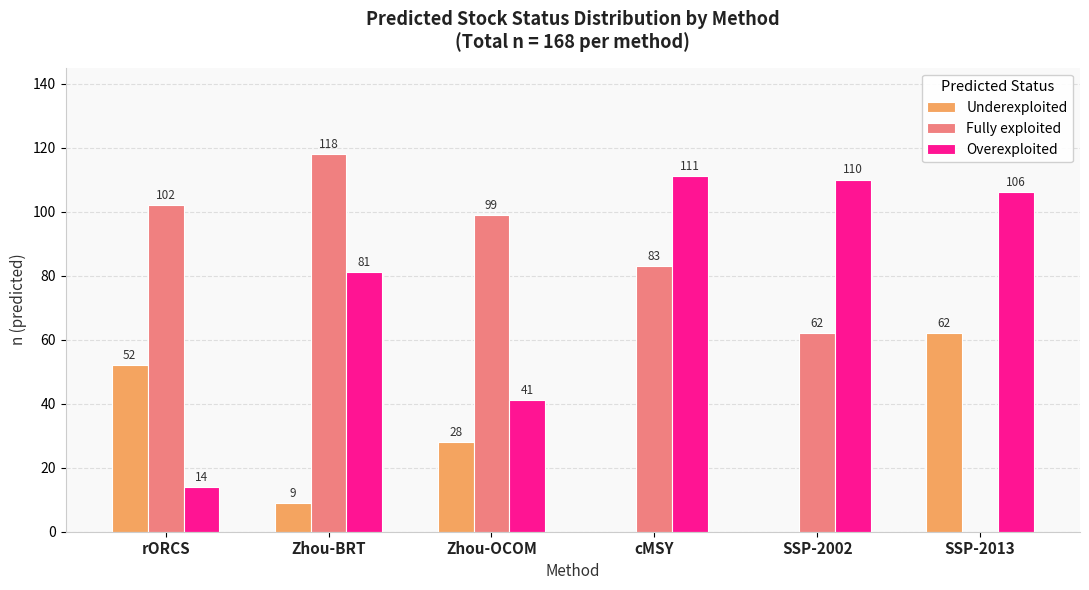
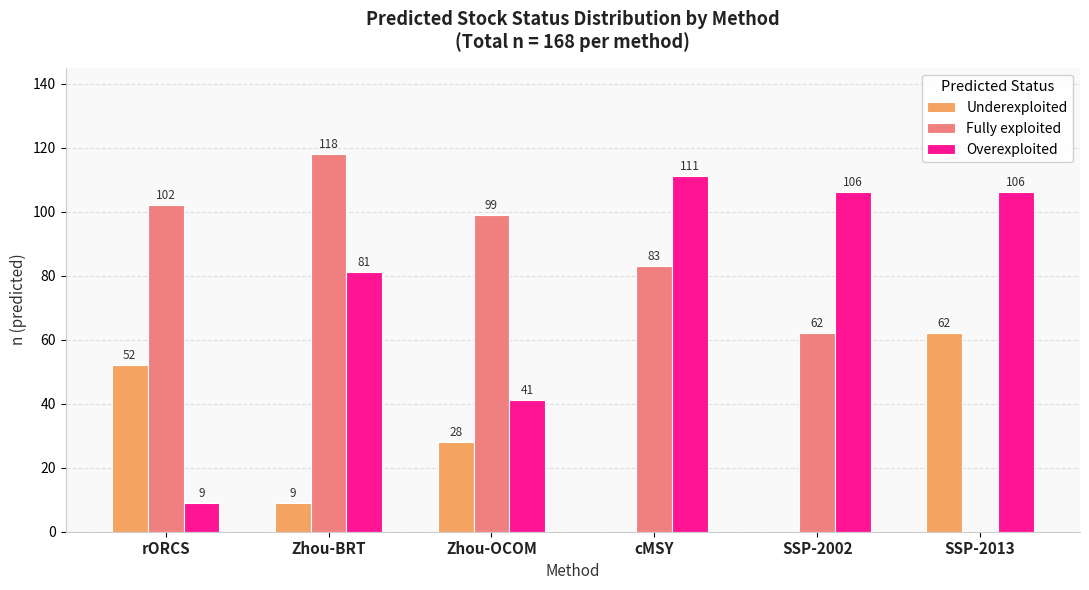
Overexploited, rORCS: 14 -> 9
Overexploited, SSP-2002: 110 -> 106
